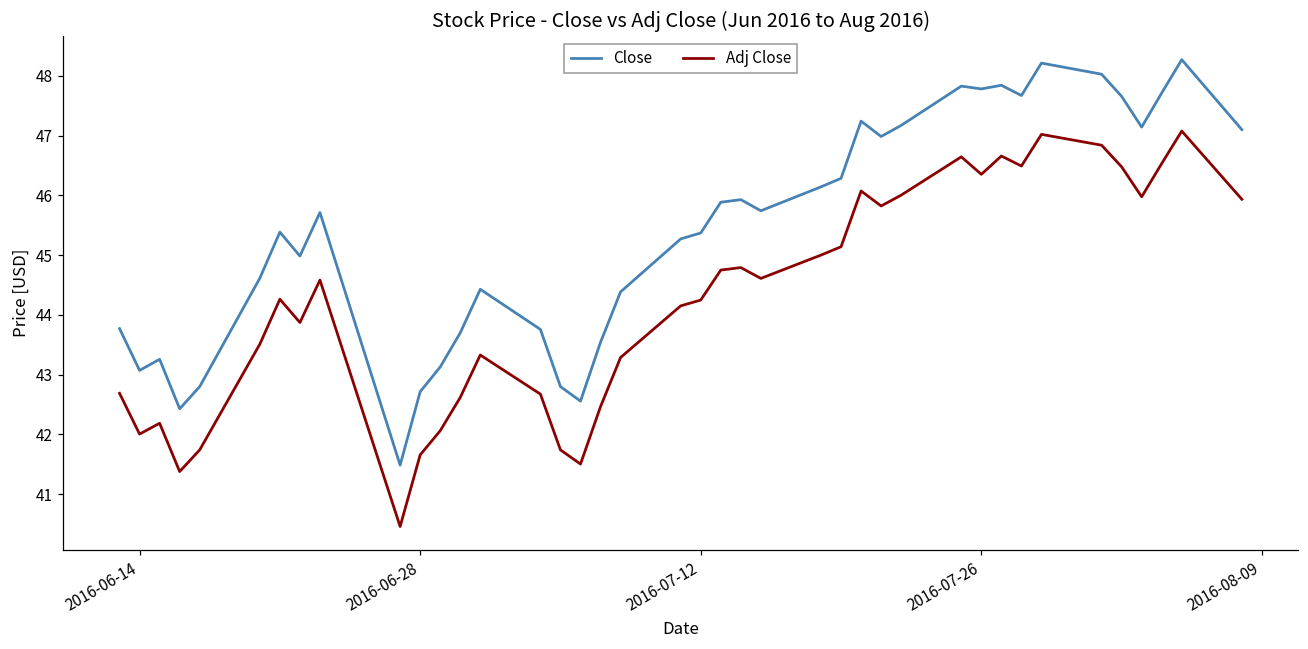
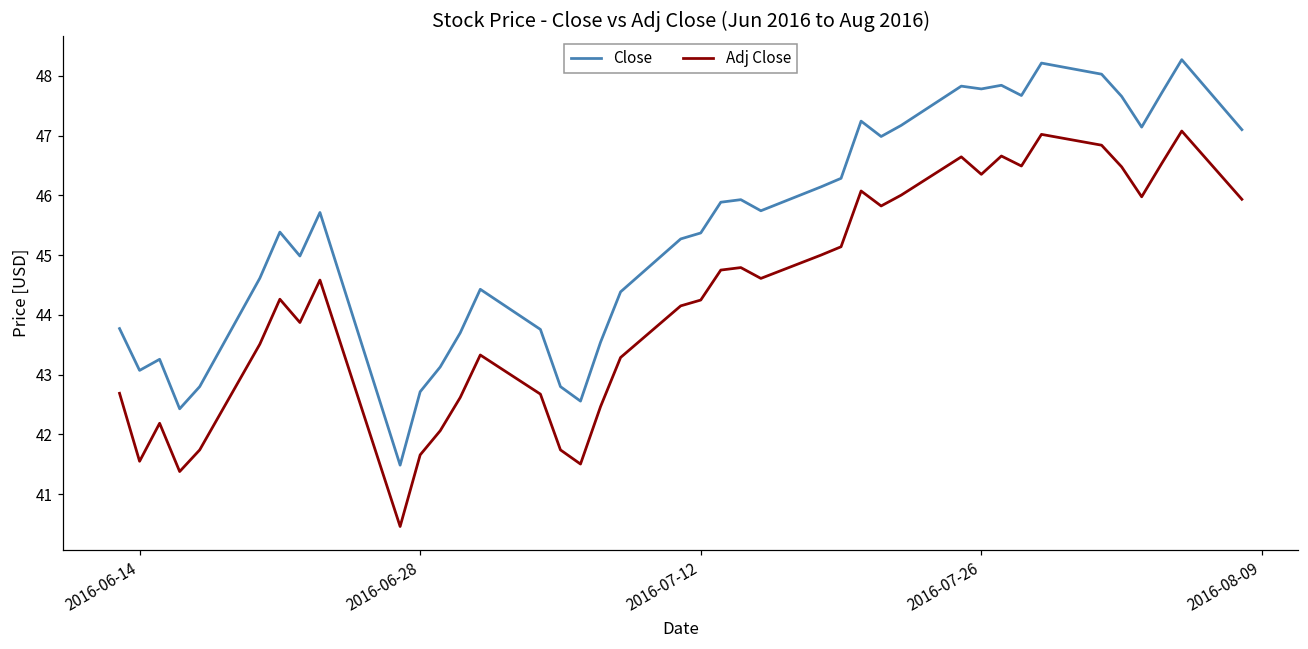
Adj Close, 2016-06-14: 42.0 -> 41.6
